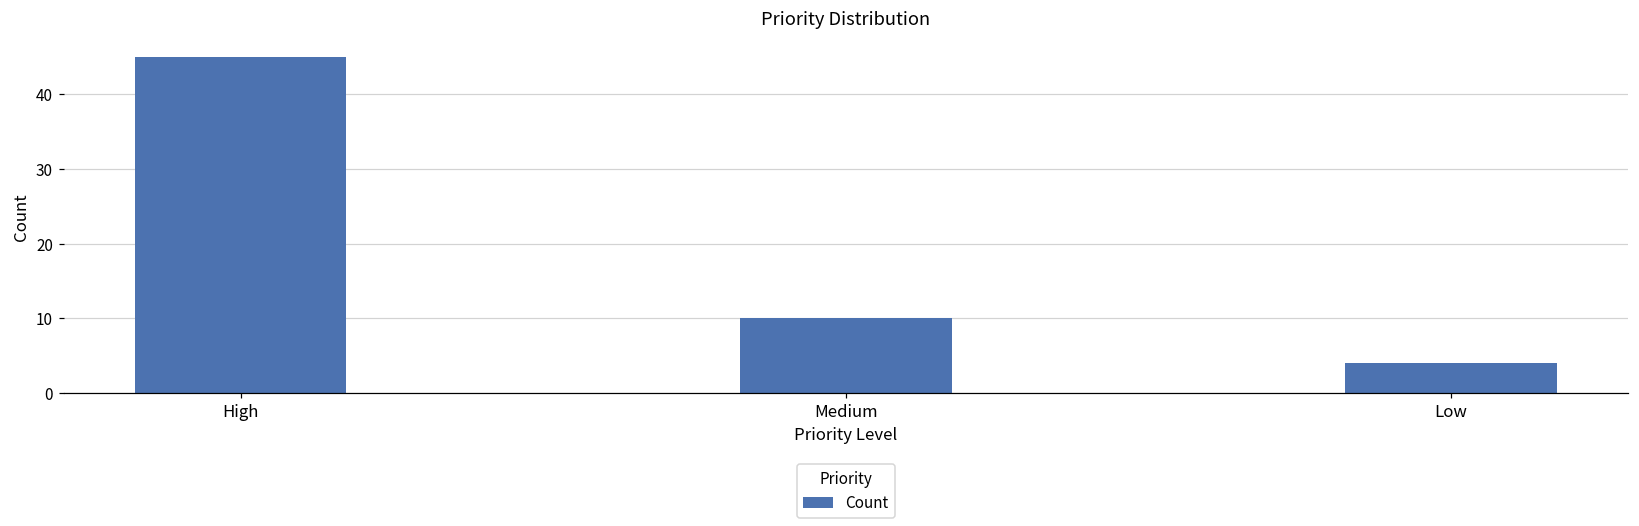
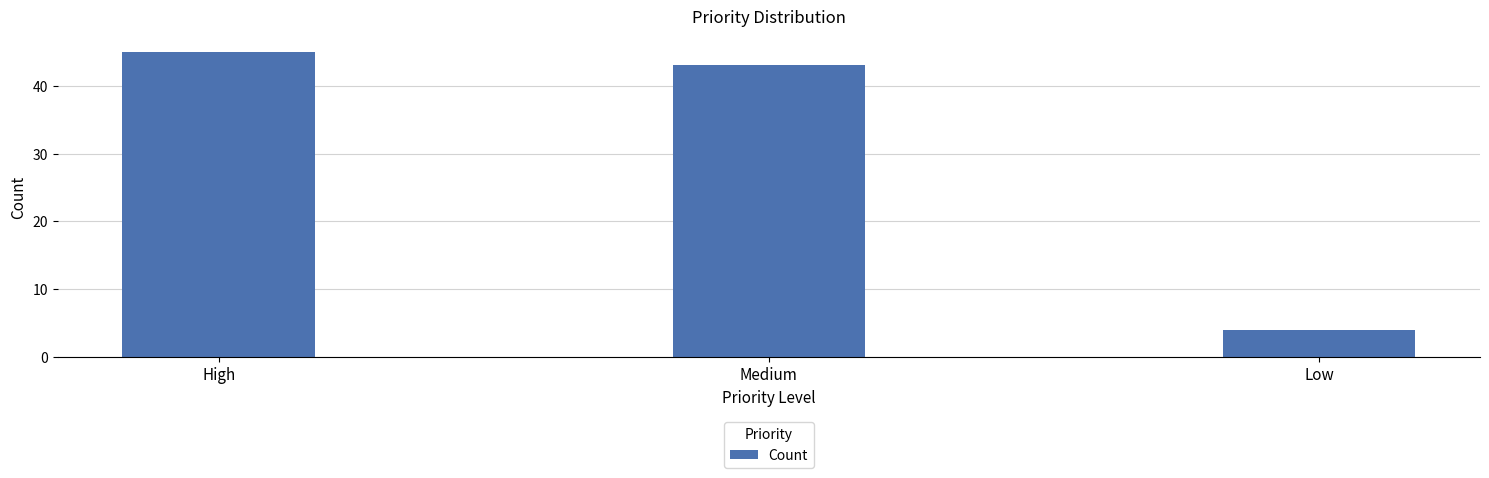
Medium: 10 -> 43
